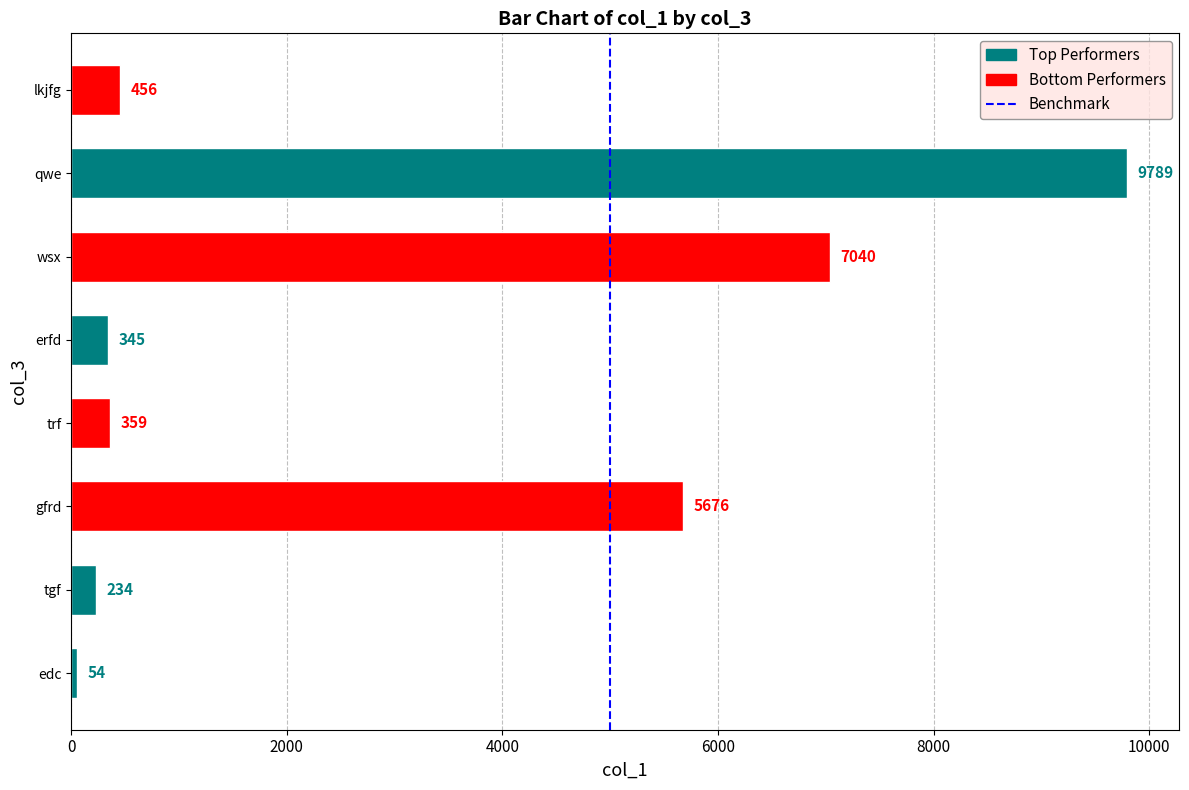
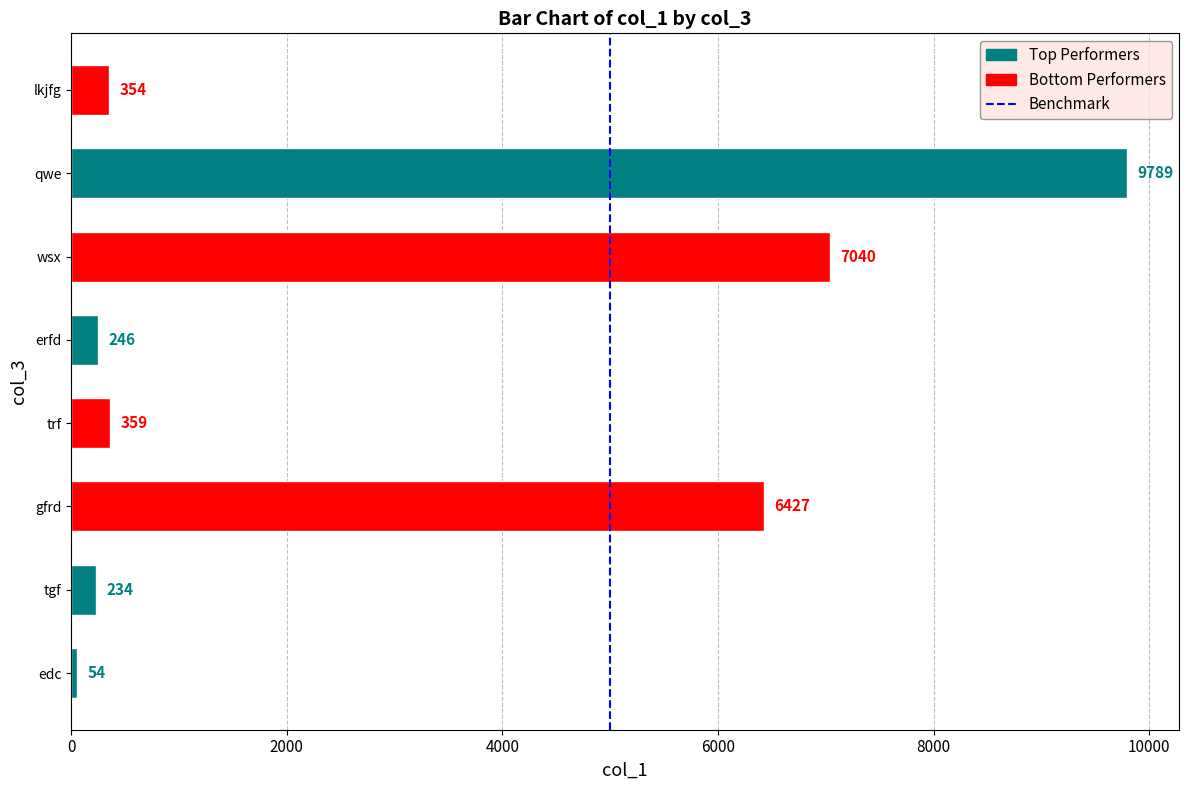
lkjfg: 456 -> 354
erfd: 345 -> 246
gfrd: 5676 -> 6427
